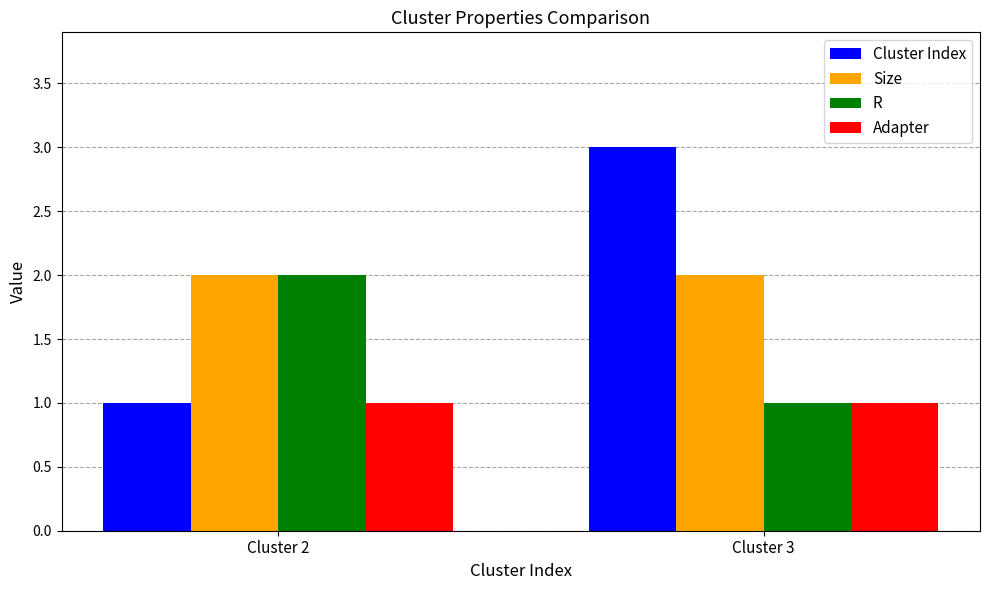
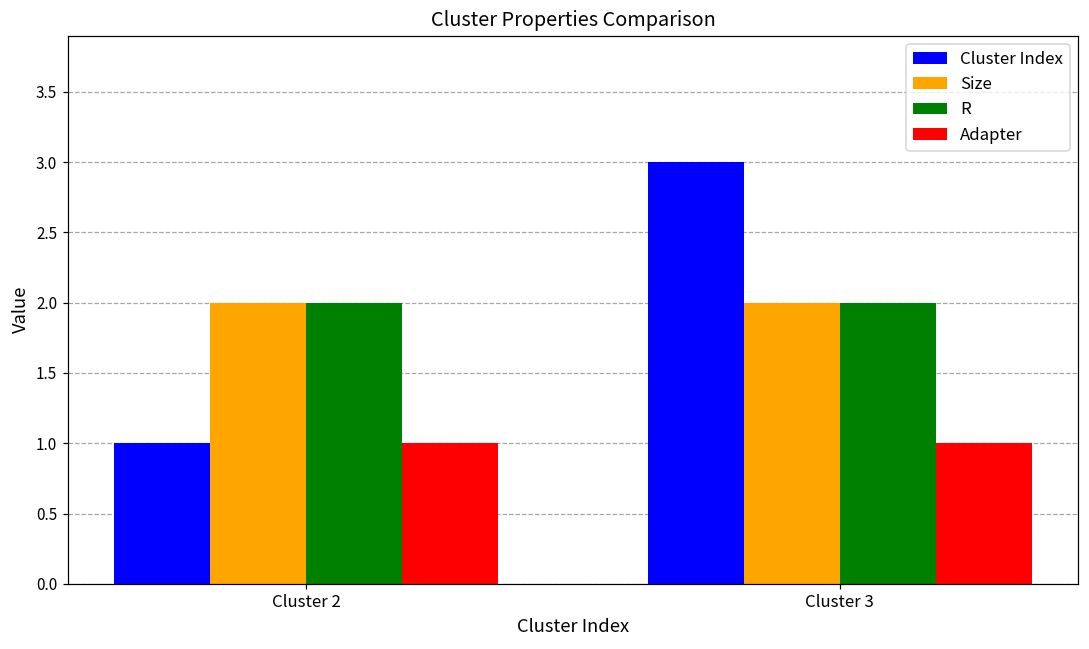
R, Cluster 3: 1 -> 2
